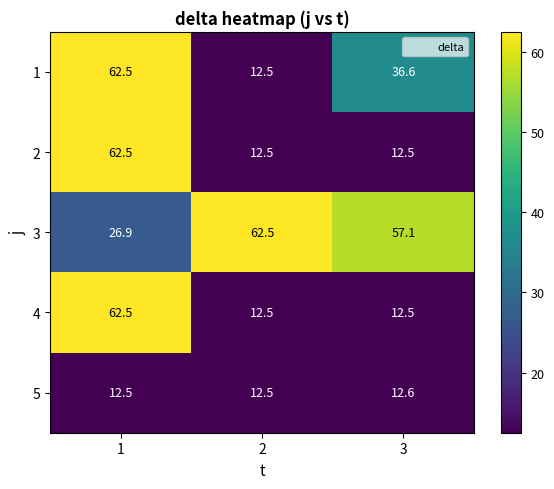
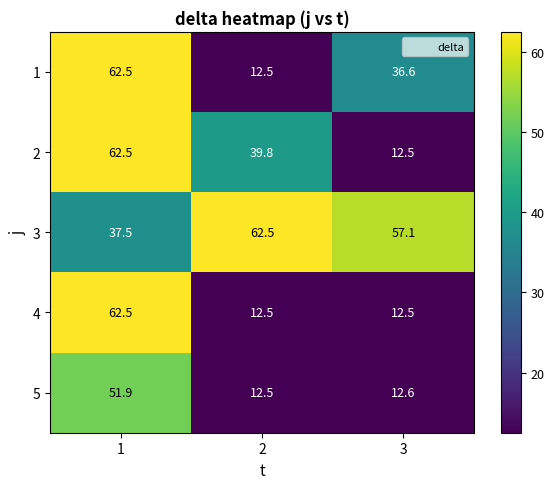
2, 2: 12.5 -> 39.8
3, 1: 26.9 -> 37.5
5, 1: 12.5 -> 51.9
